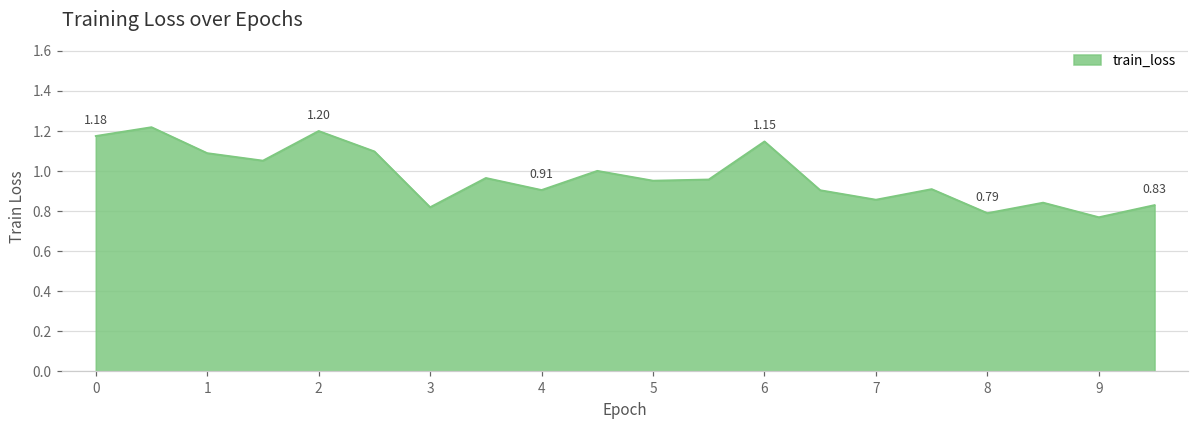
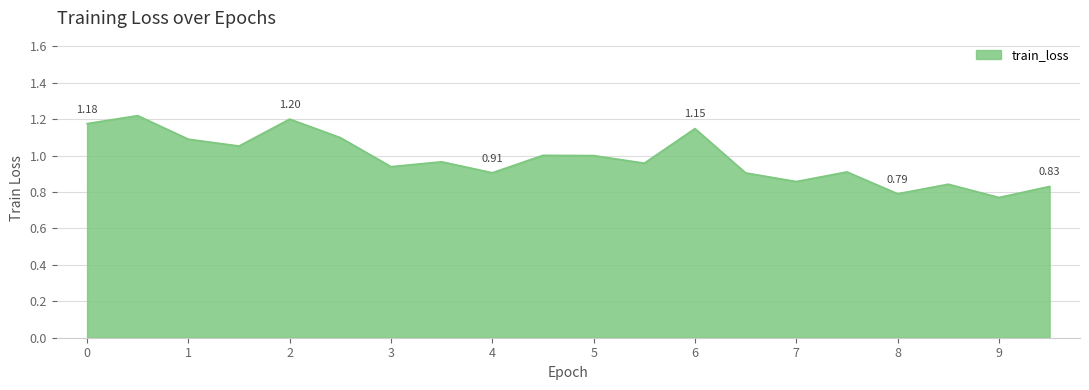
3: 0.82 -> 0.94
5: 0.95 -> 1.00
